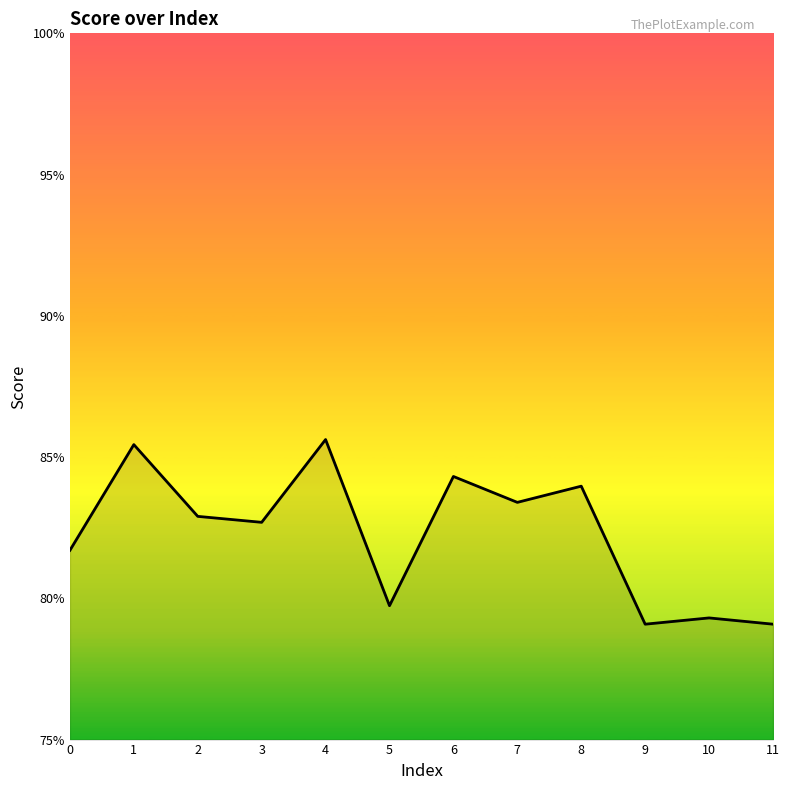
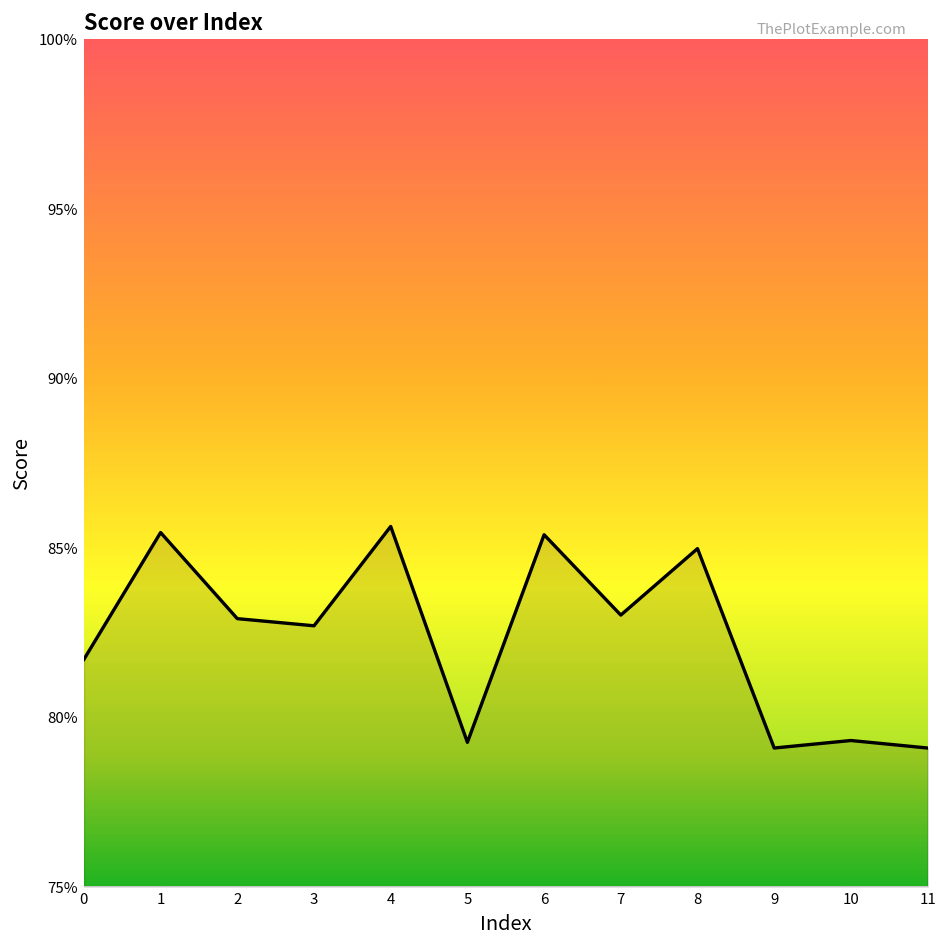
5: 79.7% -> 79.3%
6: 84.3% -> 85.4%
7: 83.4% -> 83.0%
8: 84.0% -> 85.0%
